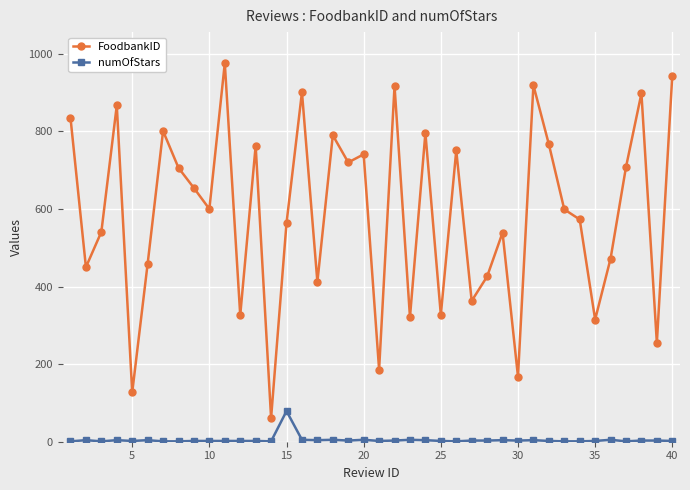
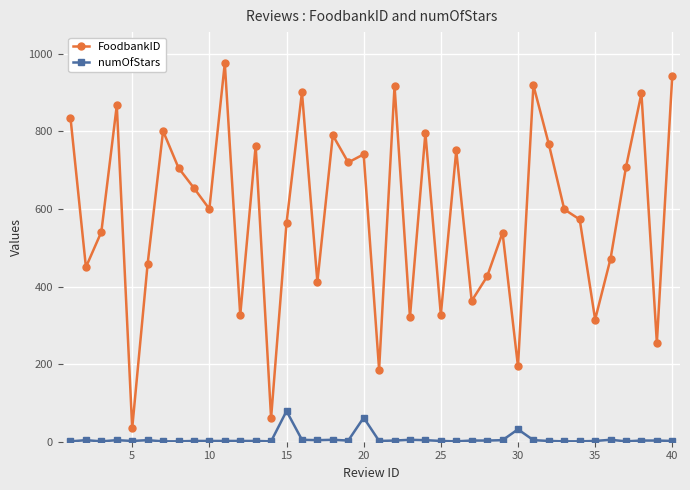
FoodbankID, 5: 130 -> 40
numOfStars, 20: 10 -> 60
FoodbankID, 30: 170 -> 190
numOfStars, 30: 0 -> 30
